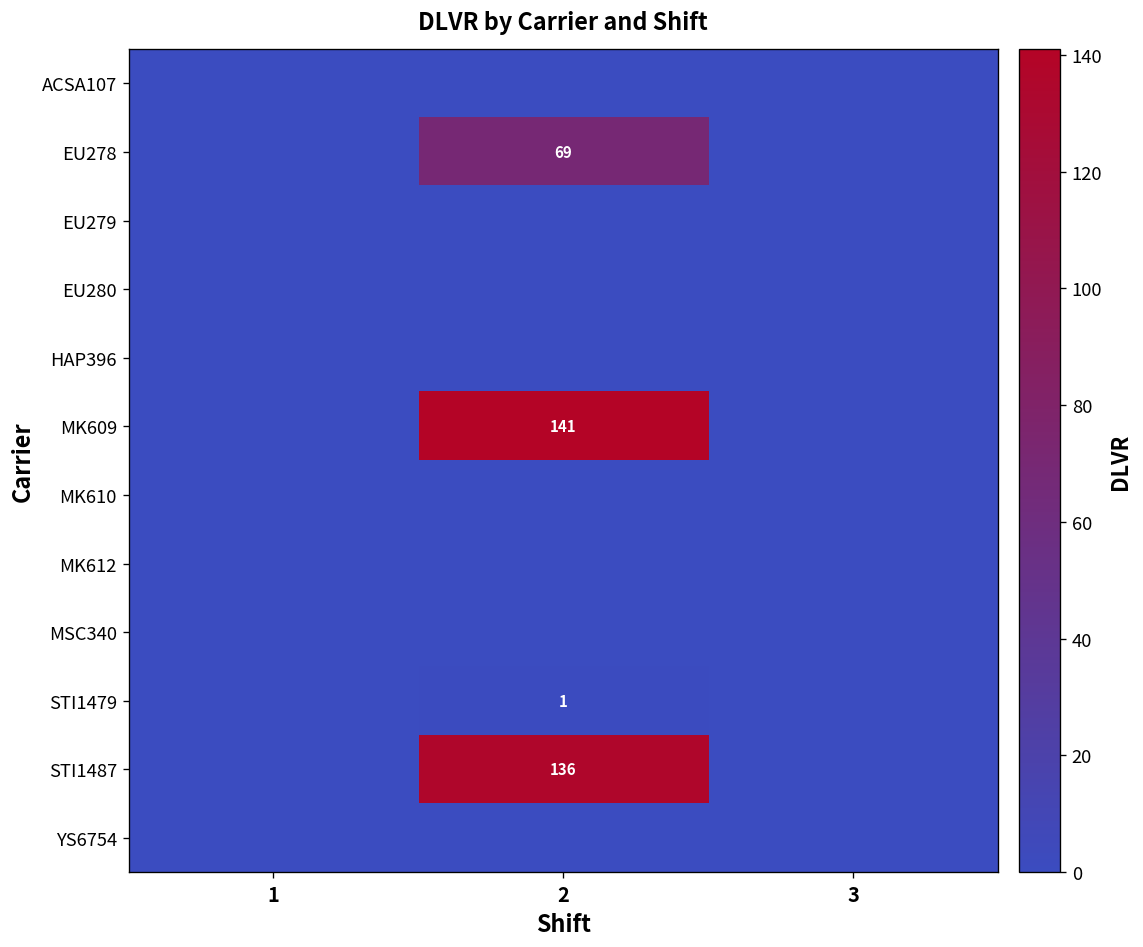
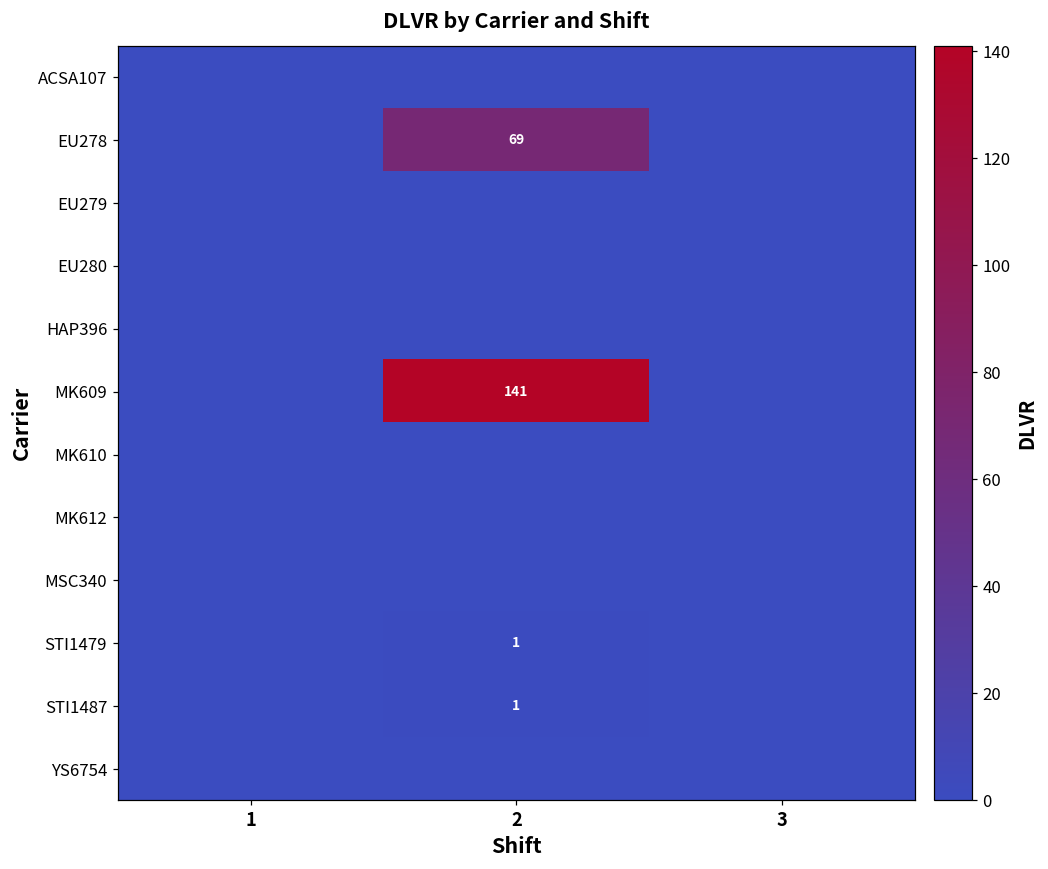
STI1487, 2: 136 -> 1
